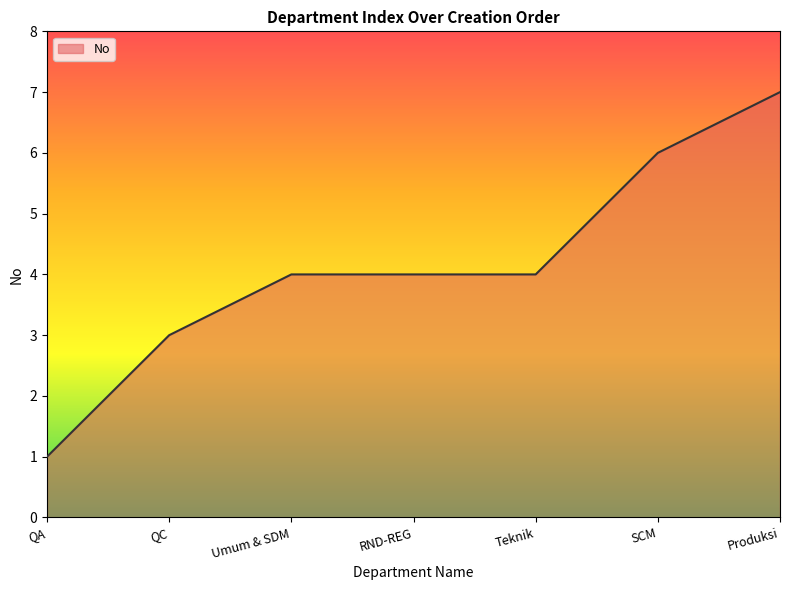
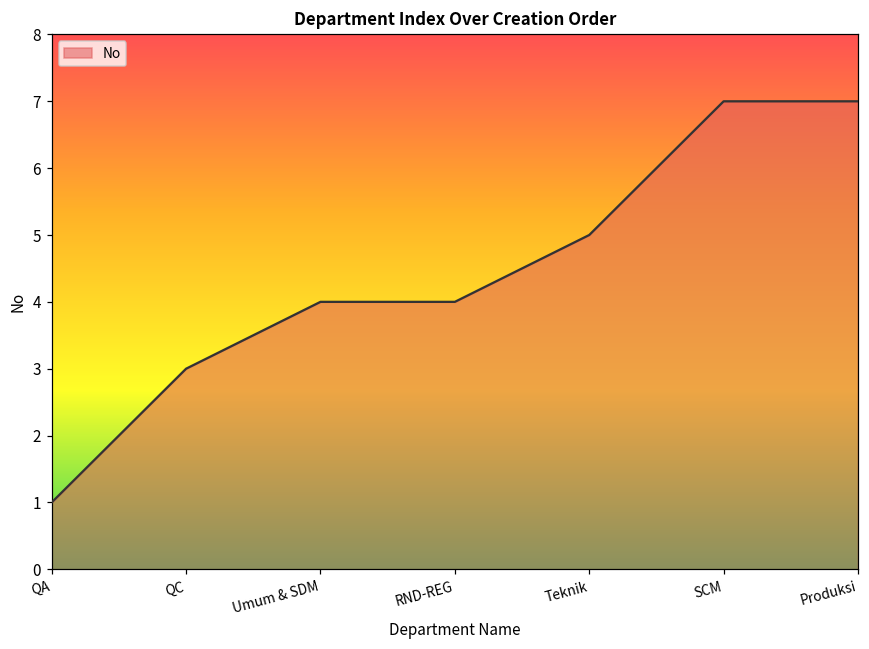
Teknik: 4 -> 5
SCM: 6 -> 7
